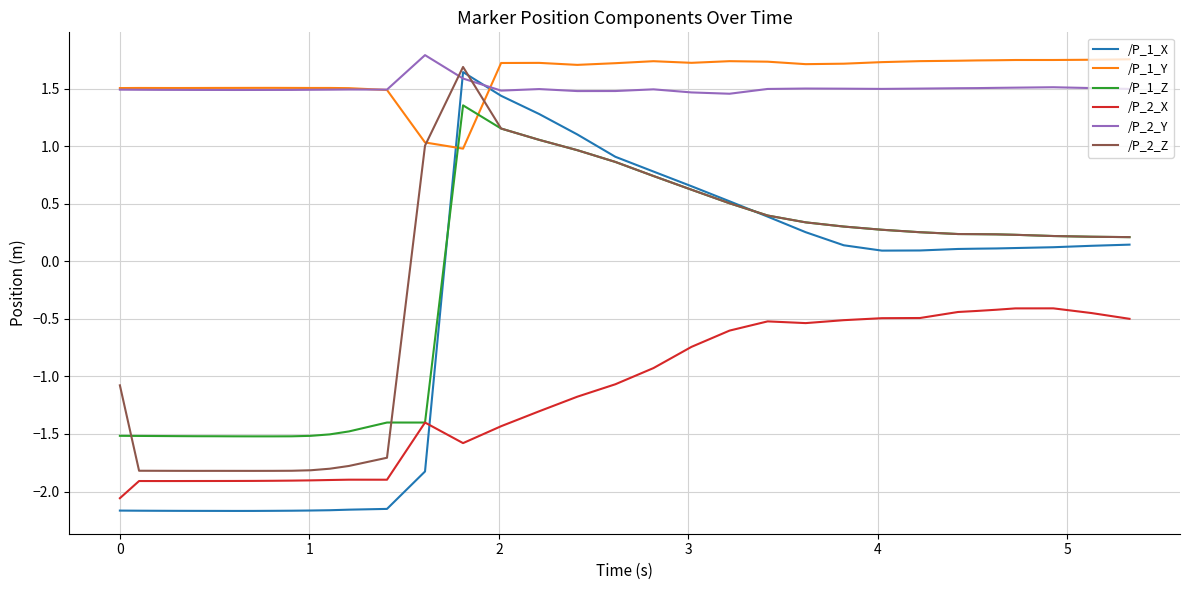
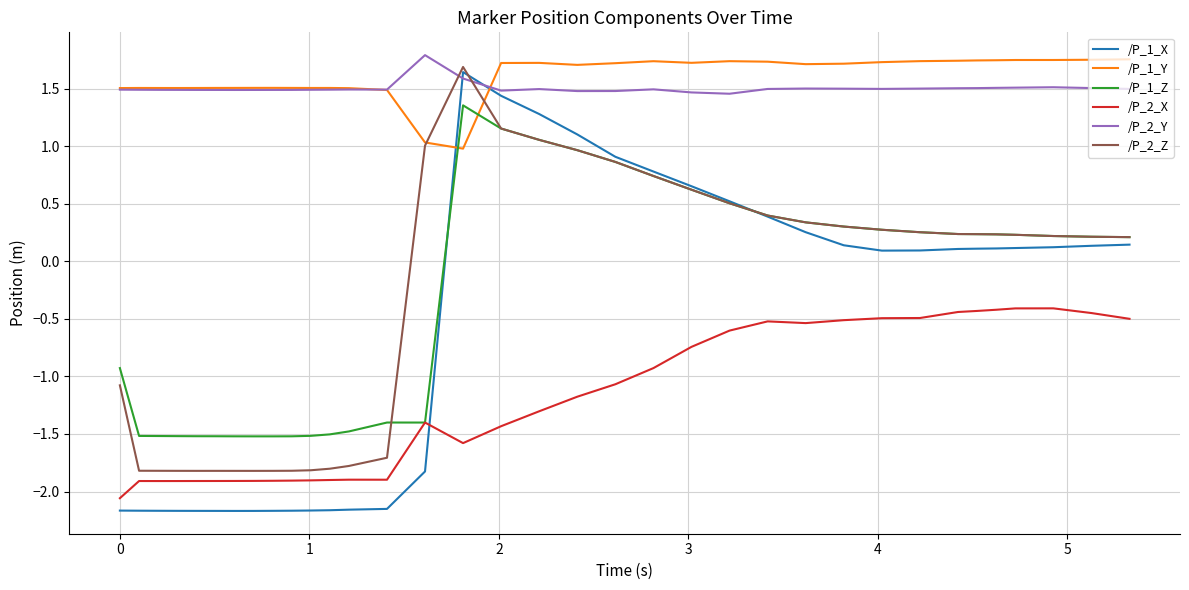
/P_1_Z, 0: -1.52 -> -0.93
